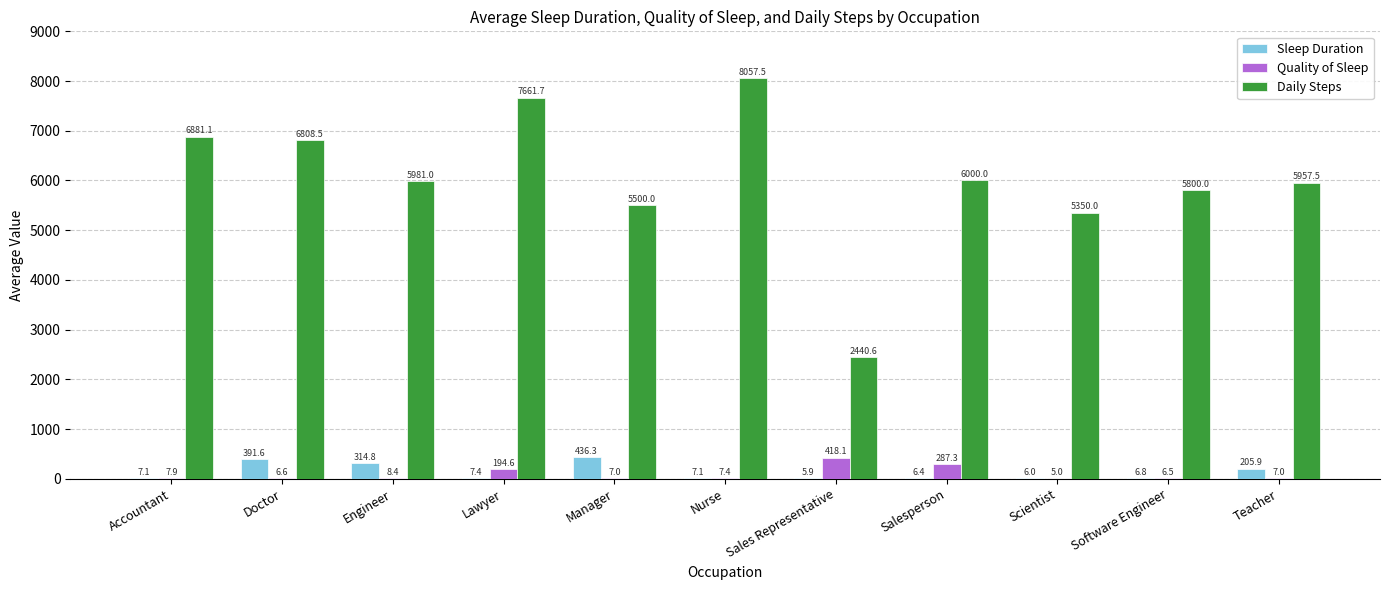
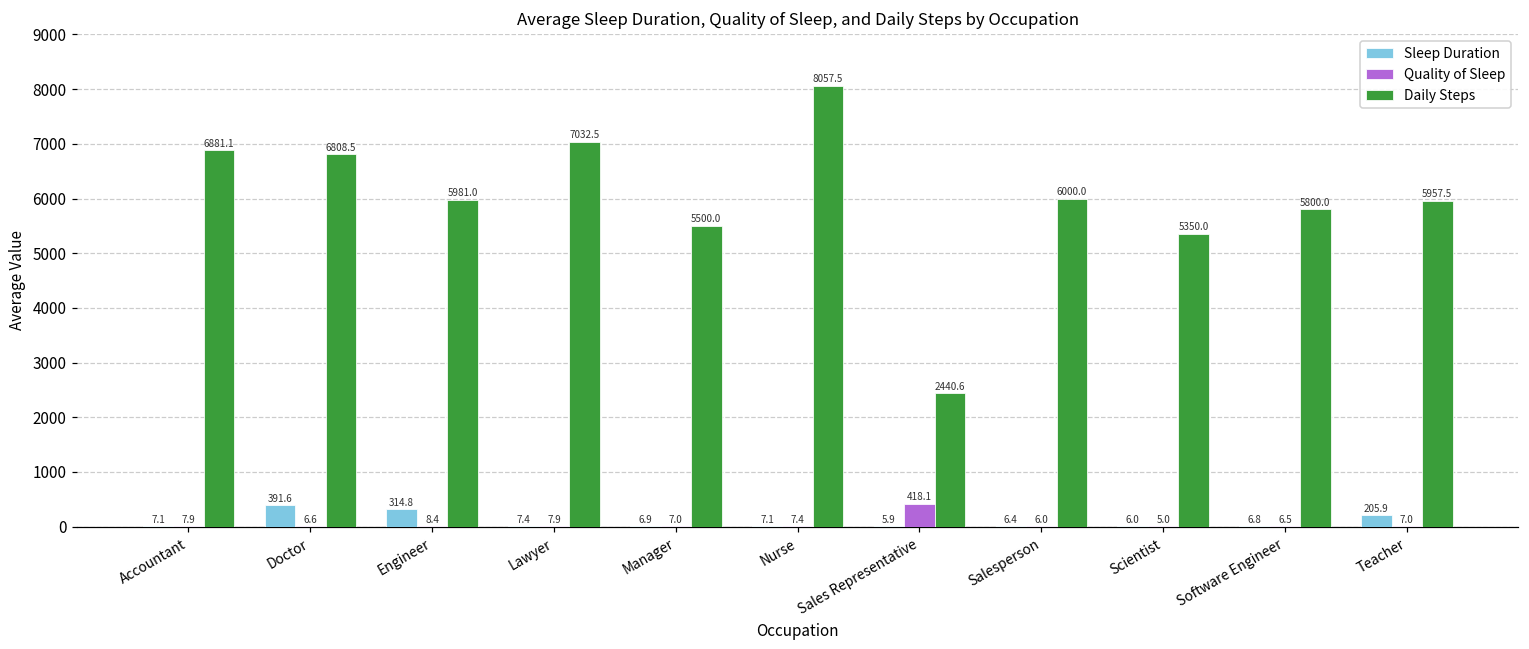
Quality of Sleep, Lawyer: 194.6 -> 7.9
Daily Steps, Lawyer: 7661.7 -> 7032.5
Sleep Duration, Manager: 436.3 -> 6.9
Quality of Sleep, Salesperson: 287.3 -> 6.0
